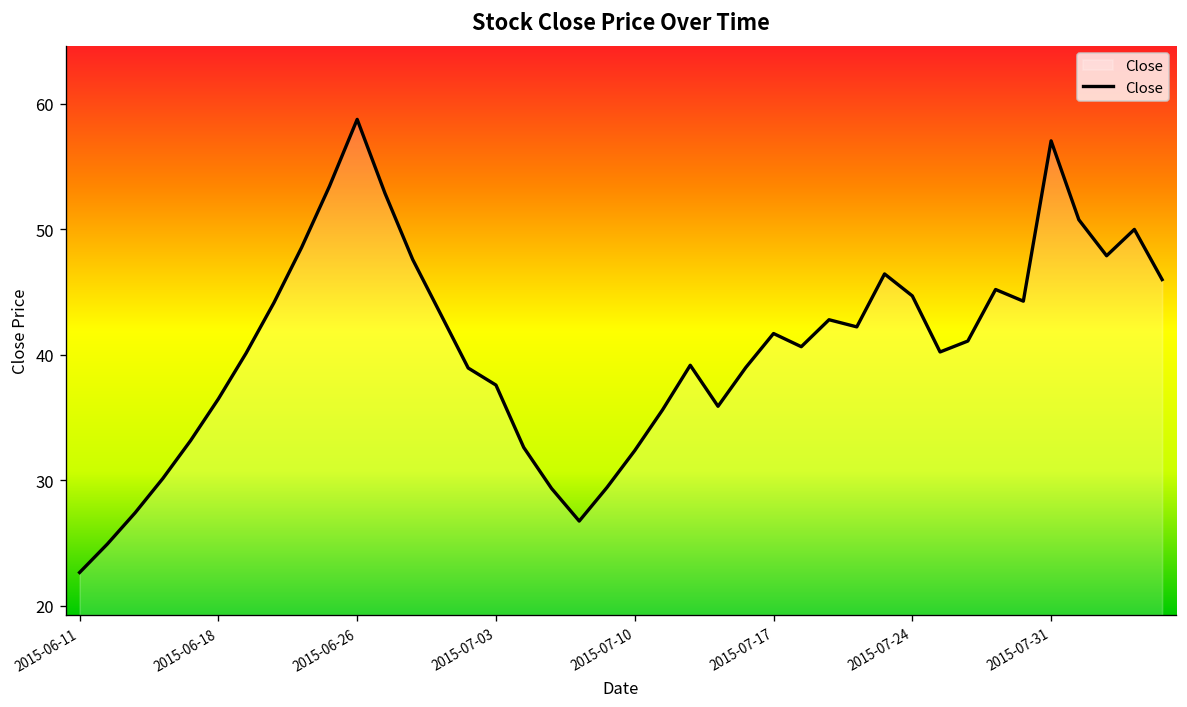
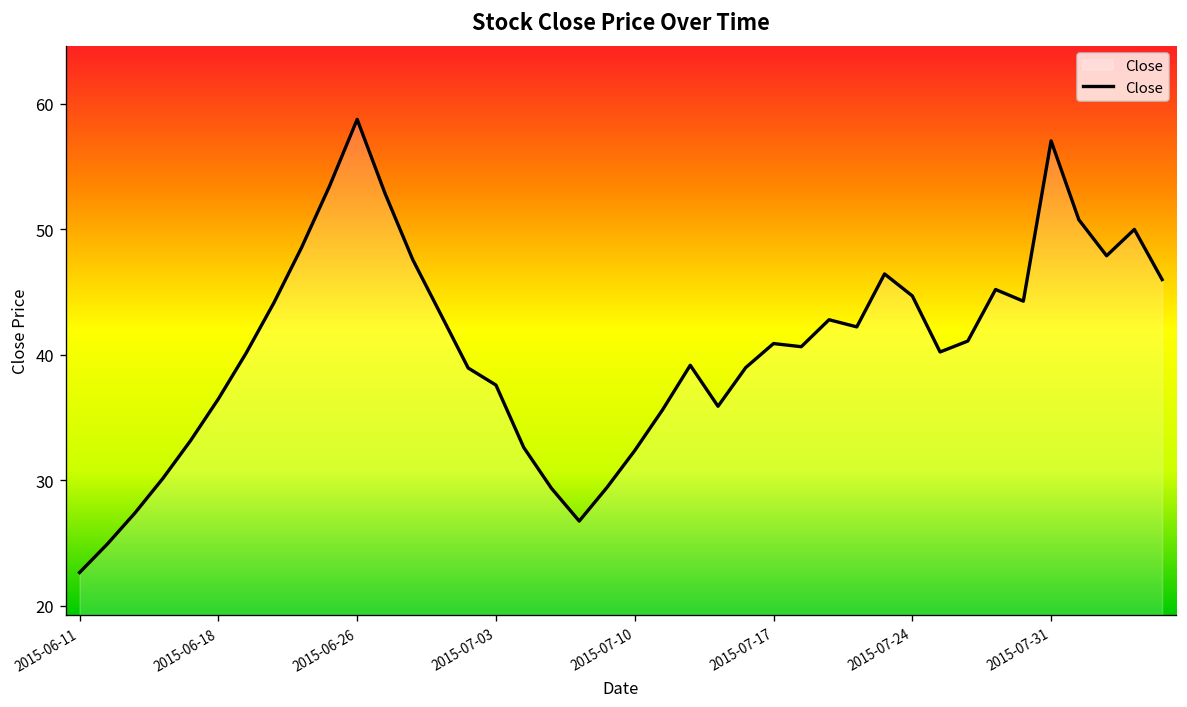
2015-07-17: 41.7 -> 40.9
